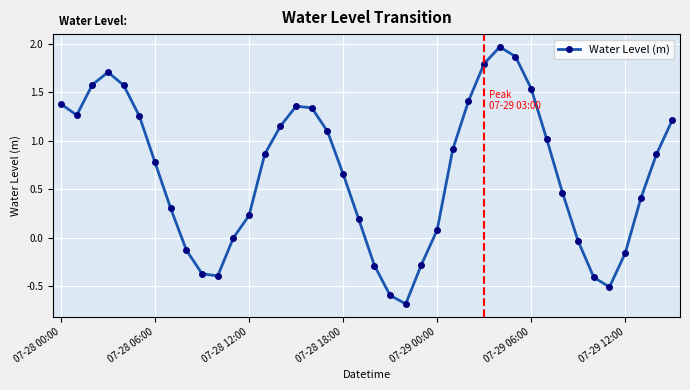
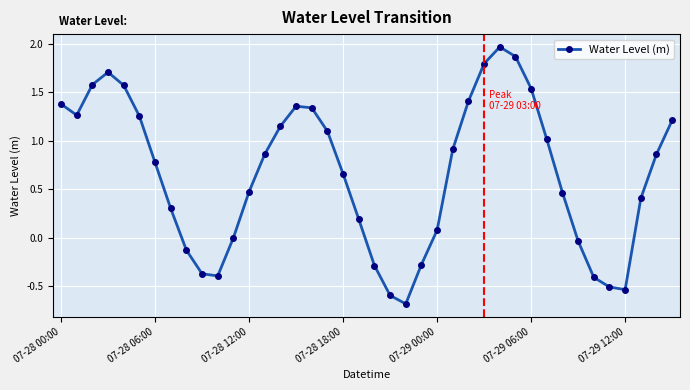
07-28 12:00: 0.2 -> 0.5
07-29 12:00: -0.2 -> -0.5
